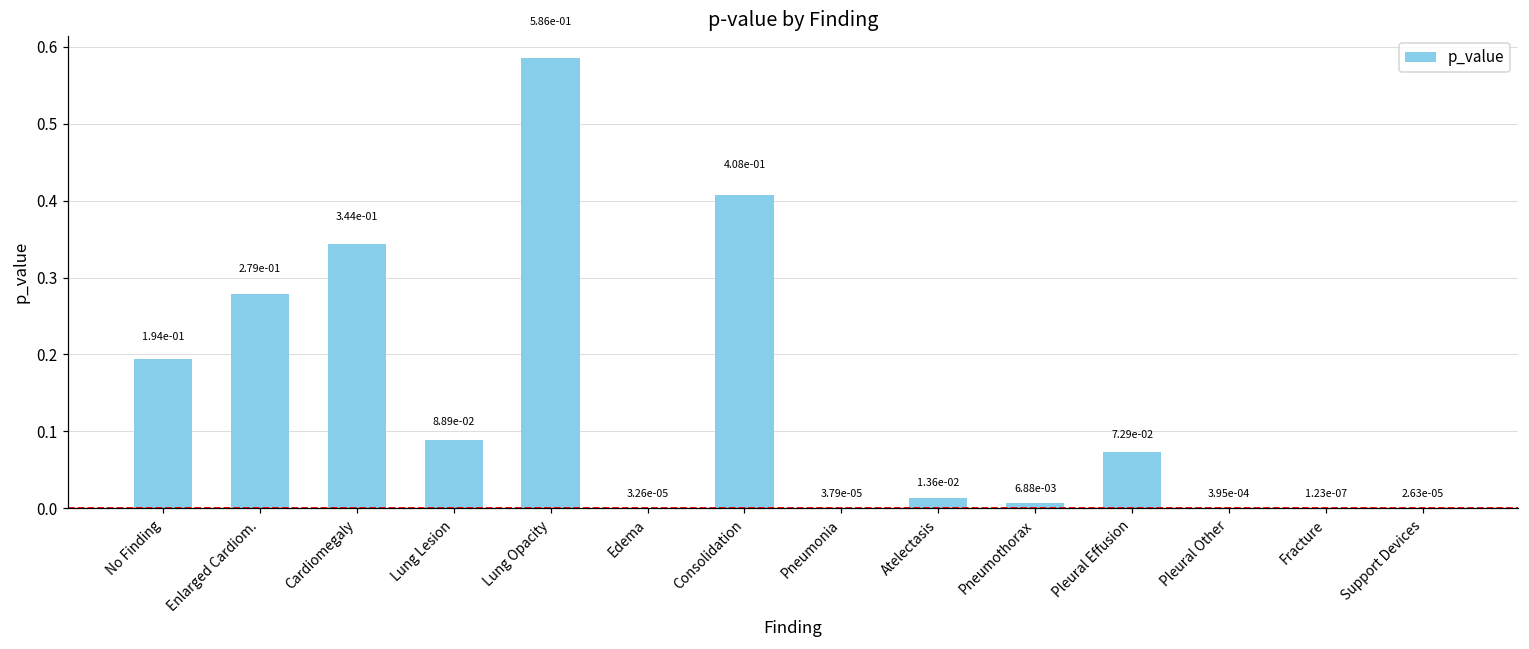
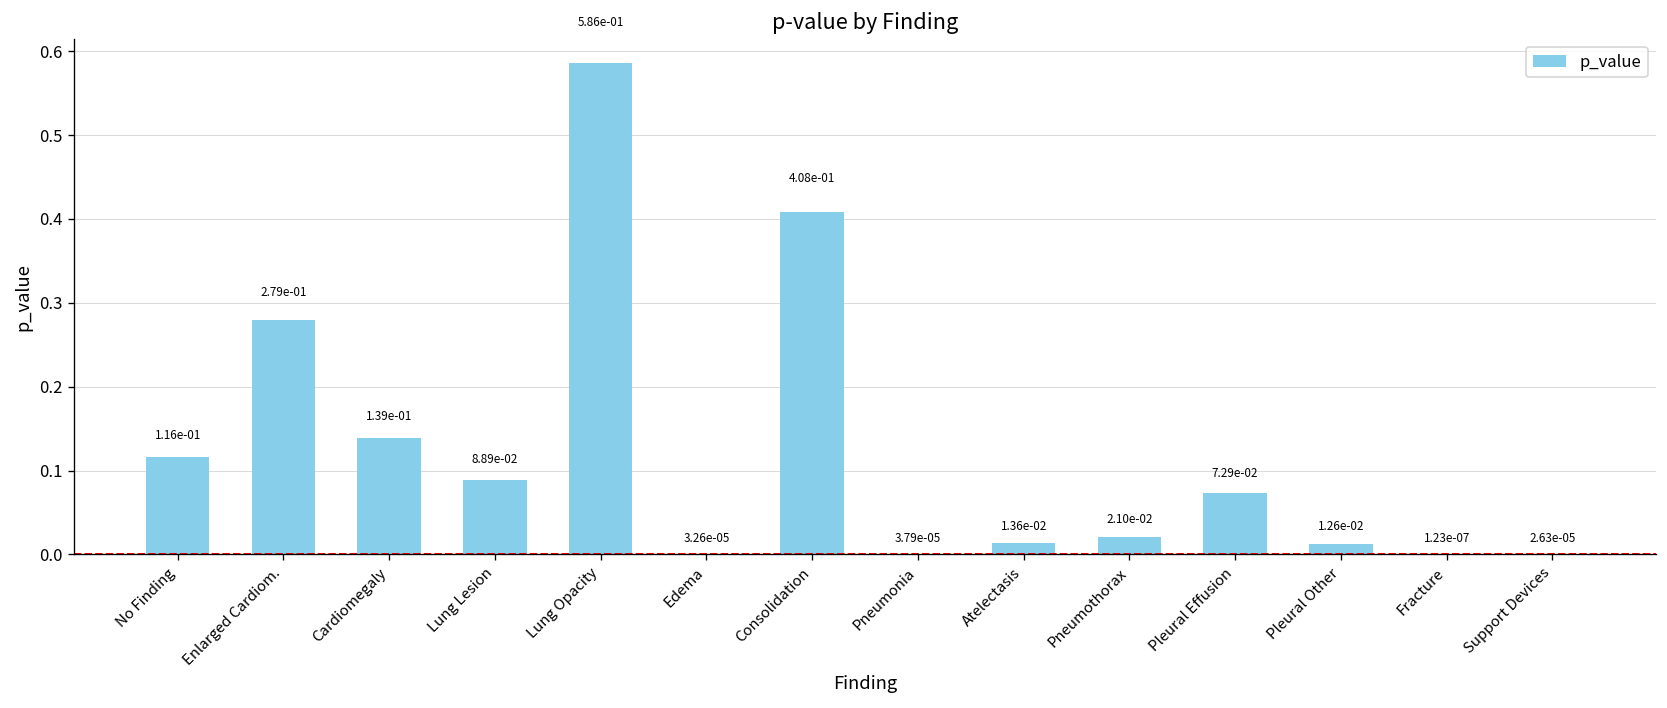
No Finding: 1.94e-01 -> 1.16e-01
Cardiomegaly: 3.44e-01 -> 1.39e-01
Pneumothorax: 6.88e-03 -> 2.10e-02
Pleural Other: 3.95e-04 -> 1.26e-02
